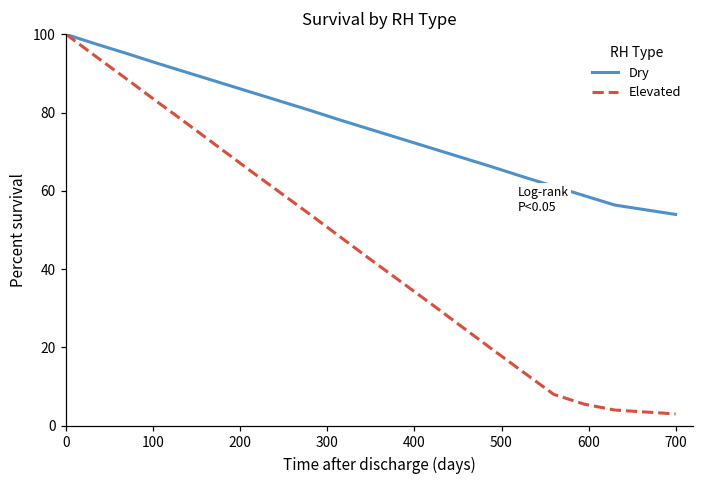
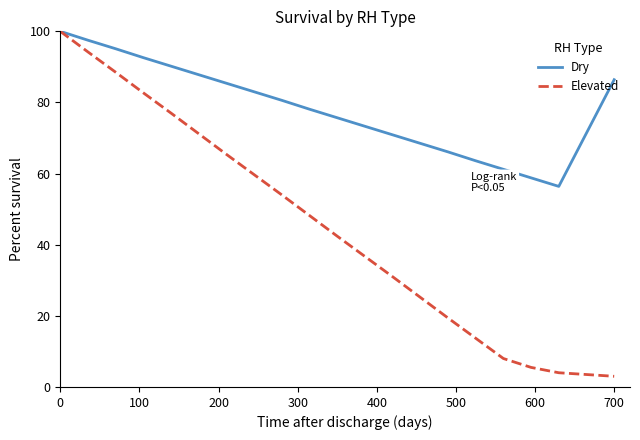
Dry, 700: 54 -> 86
